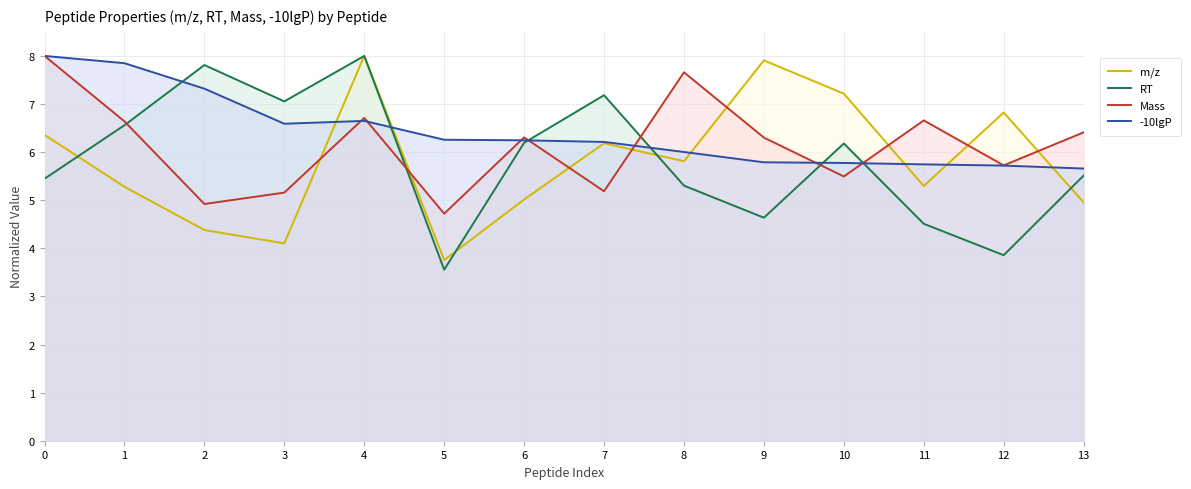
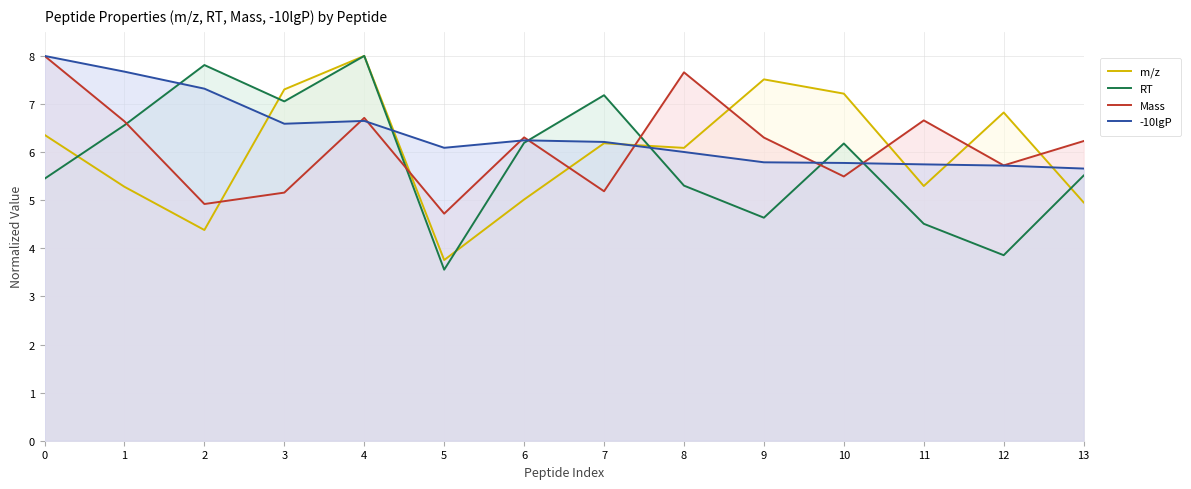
-10lgP, 1: 7.8 -> 7.7
m/z, 3: 4.1 -> 7.3
-10lgP, 5: 6.3 -> 6.1
m/z, 8: 5.8 -> 6.1
m/z, 9: 7.9 -> 7.5
Mass, 13: 6.4 -> 6.2
